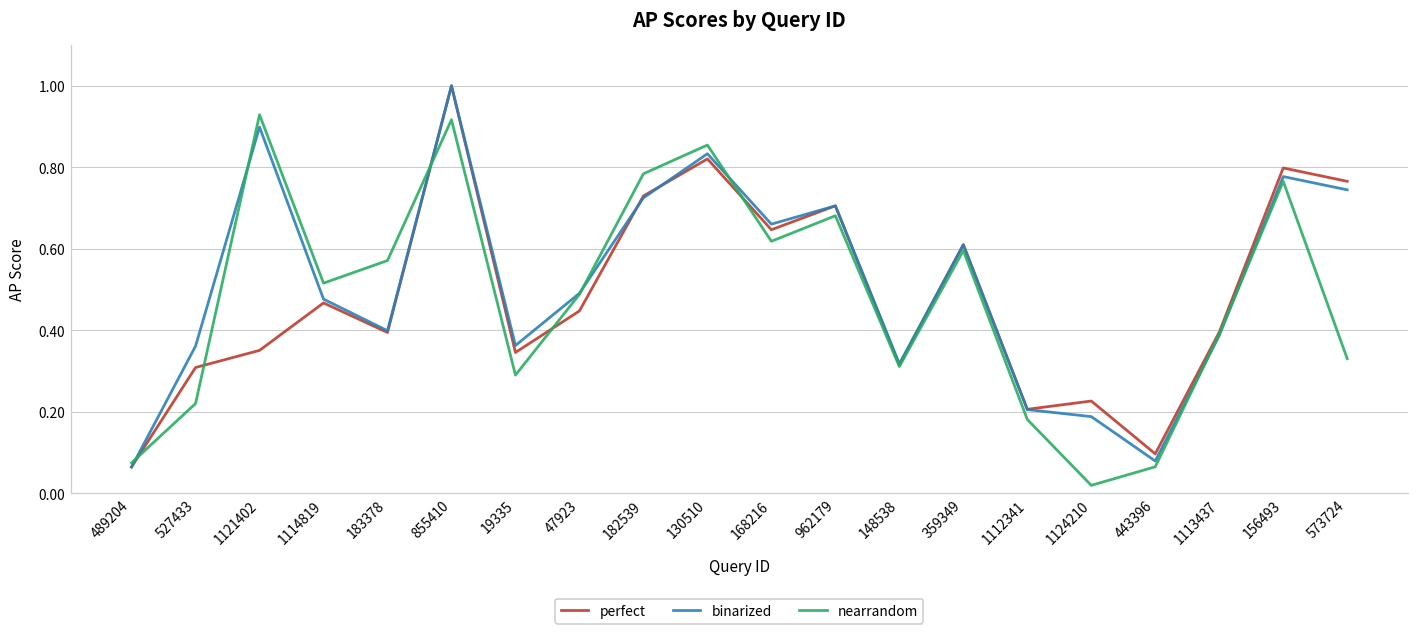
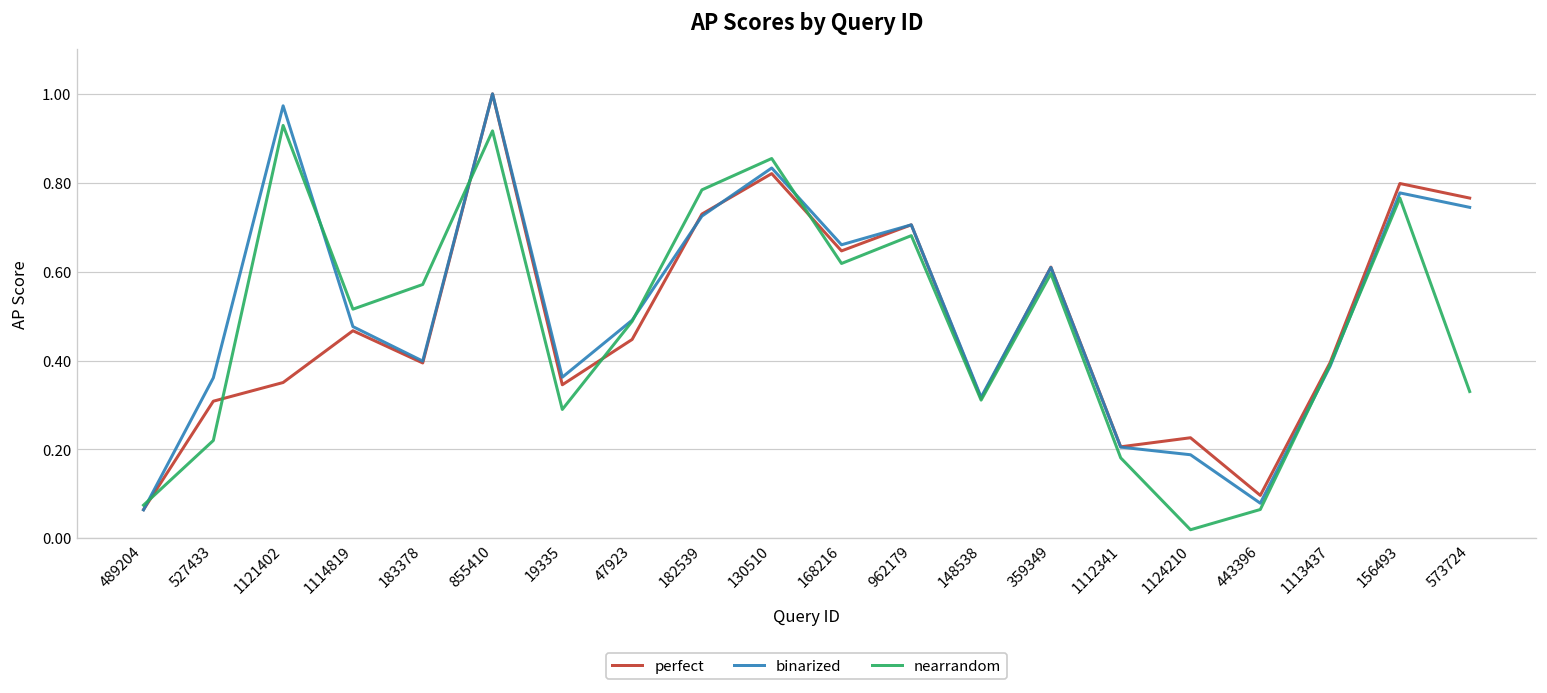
binarized, 1121402: 0.90 -> 0.97
